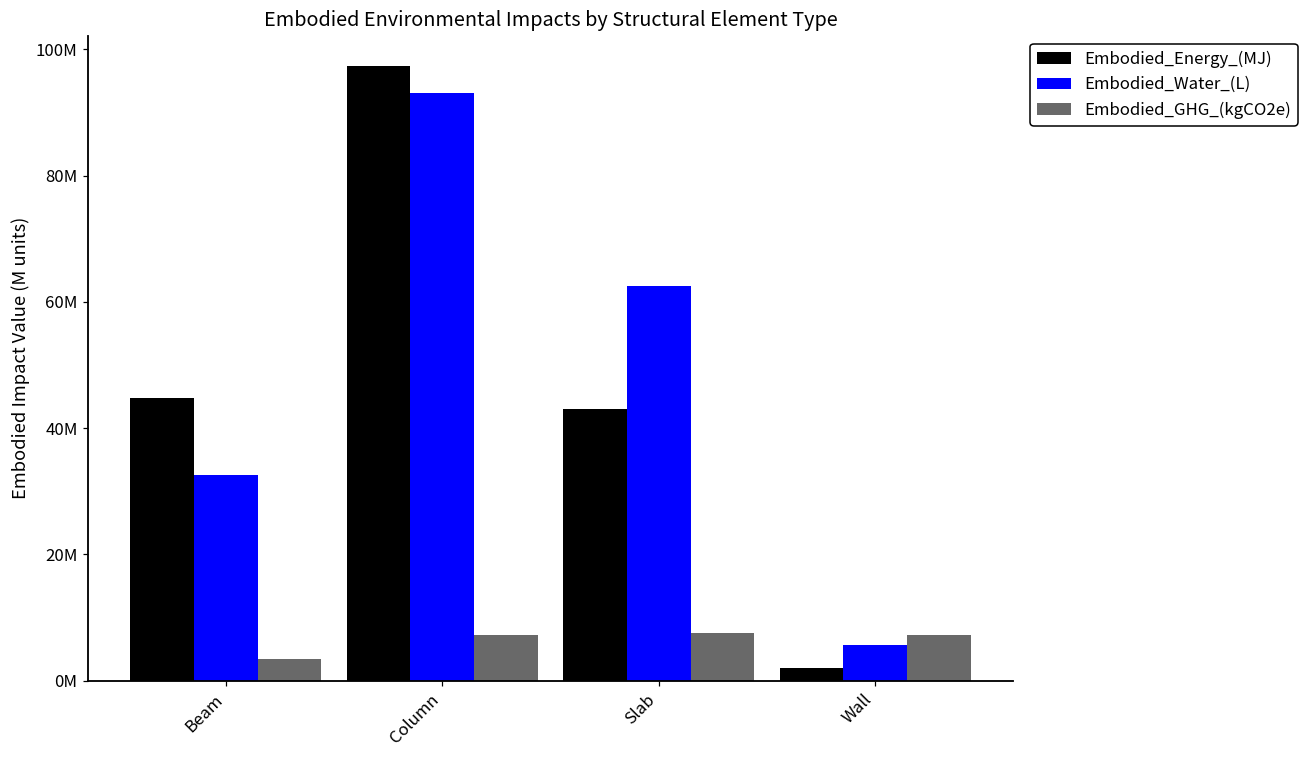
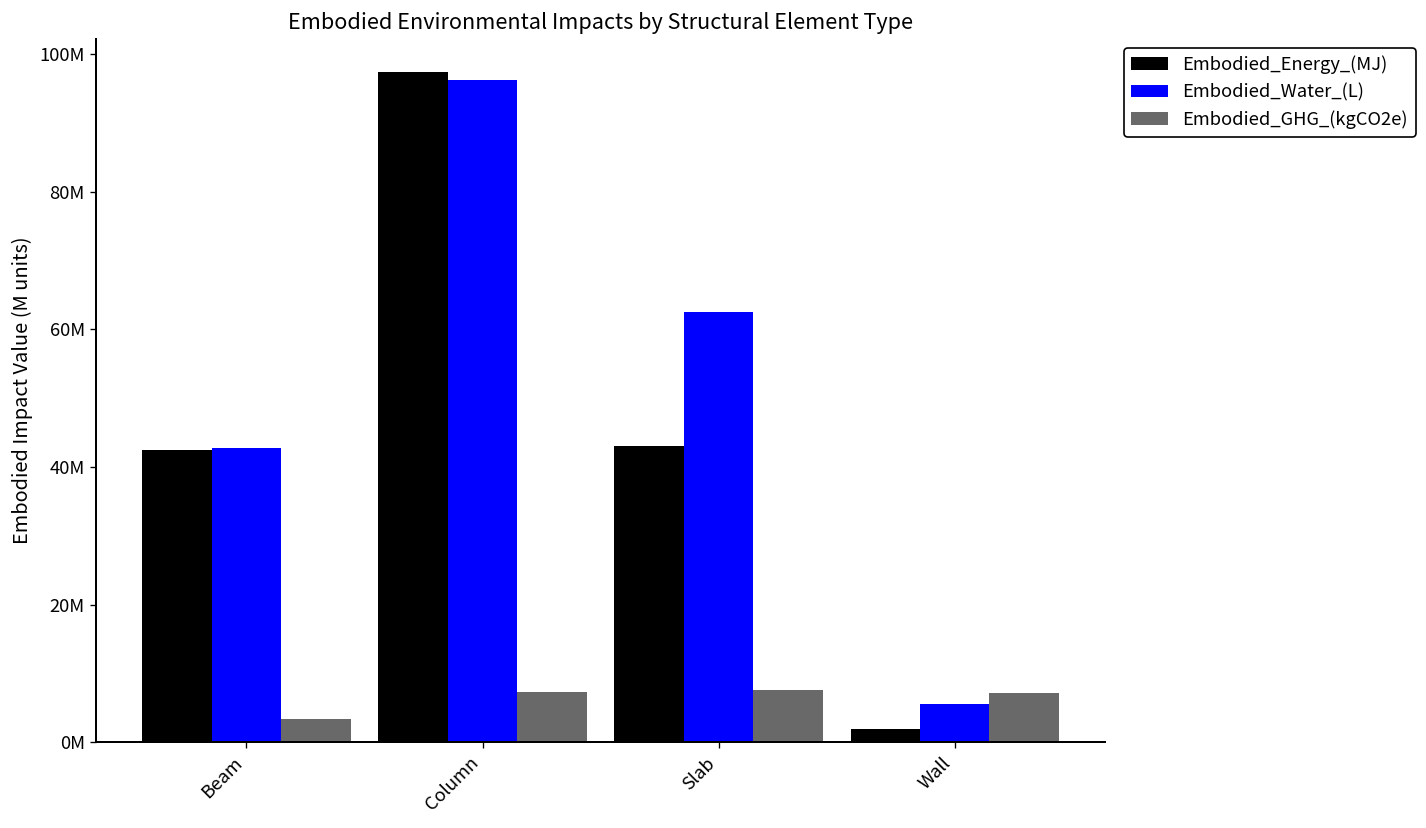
Embodied_Energy_(MJ), Beam: 45000000 -> 42000000
Embodied_Water_(L), Beam: 33000000 -> 43000000
Embodied_Water_(L), Column: 93000000 -> 96000000
